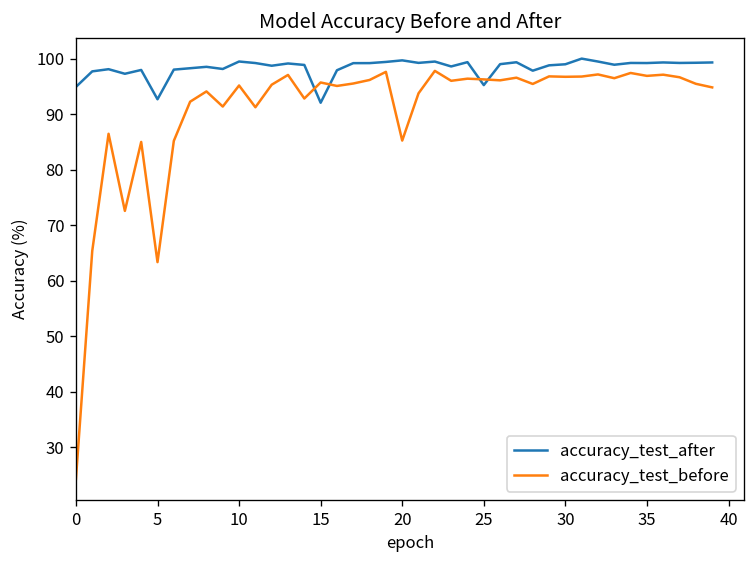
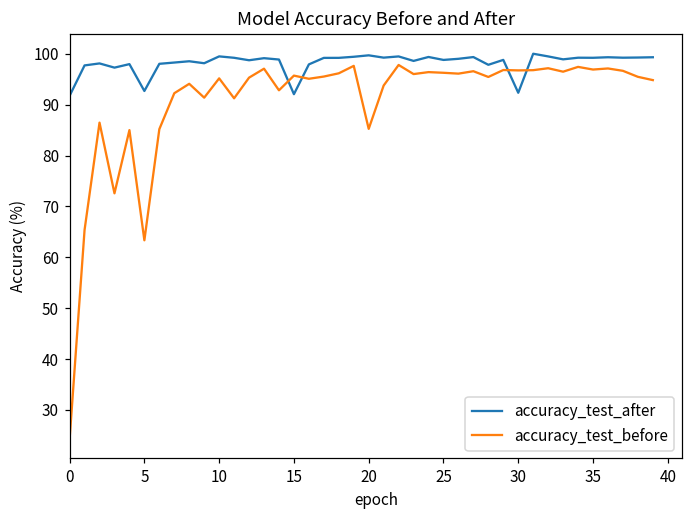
accuracy_test_after, 0: 95 -> 92
accuracy_test_after, 25: 95 -> 99
accuracy_test_after, 30: 99 -> 92
